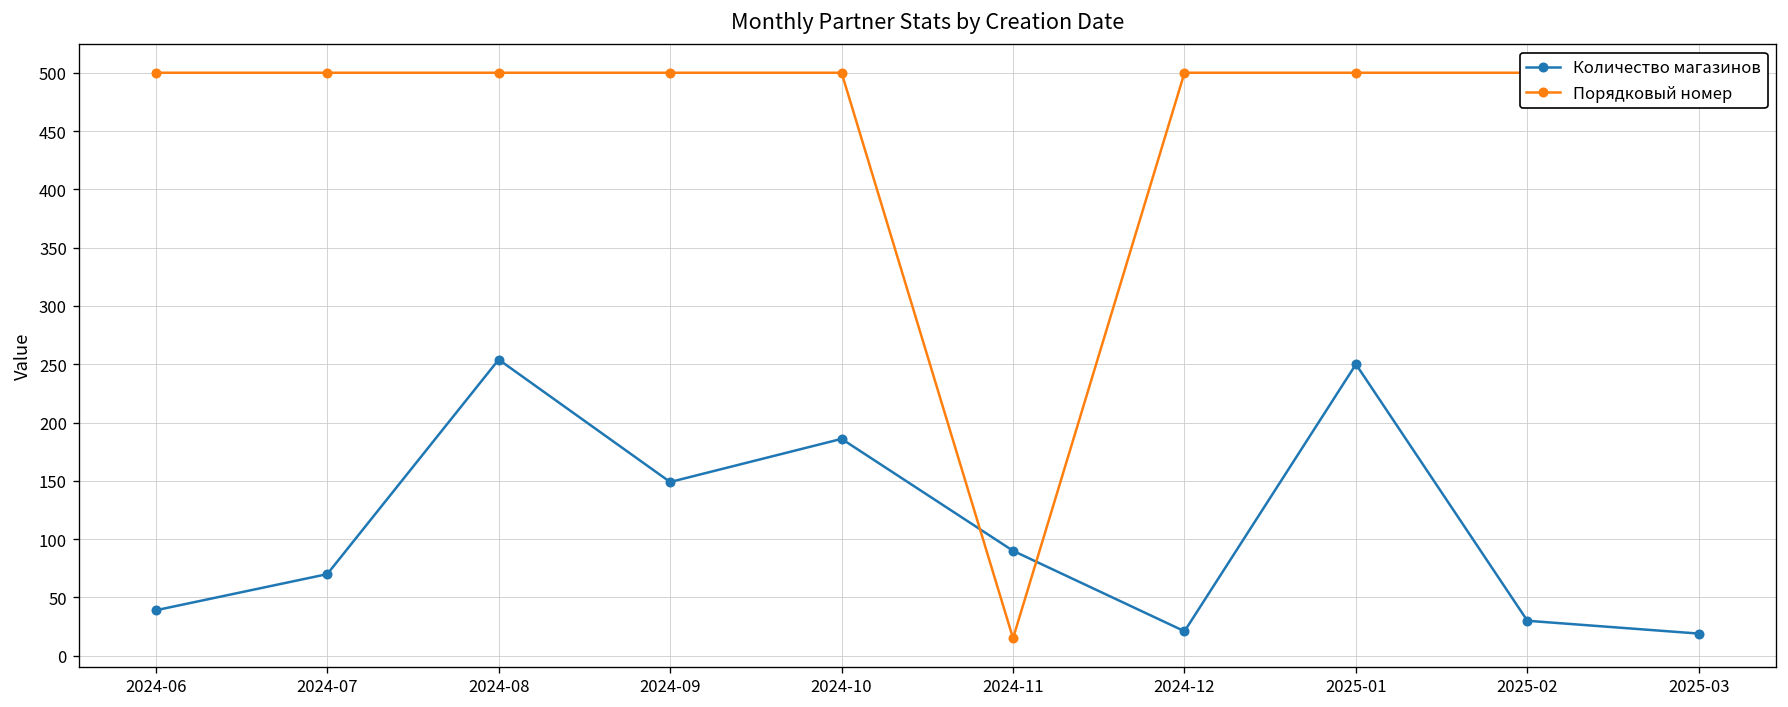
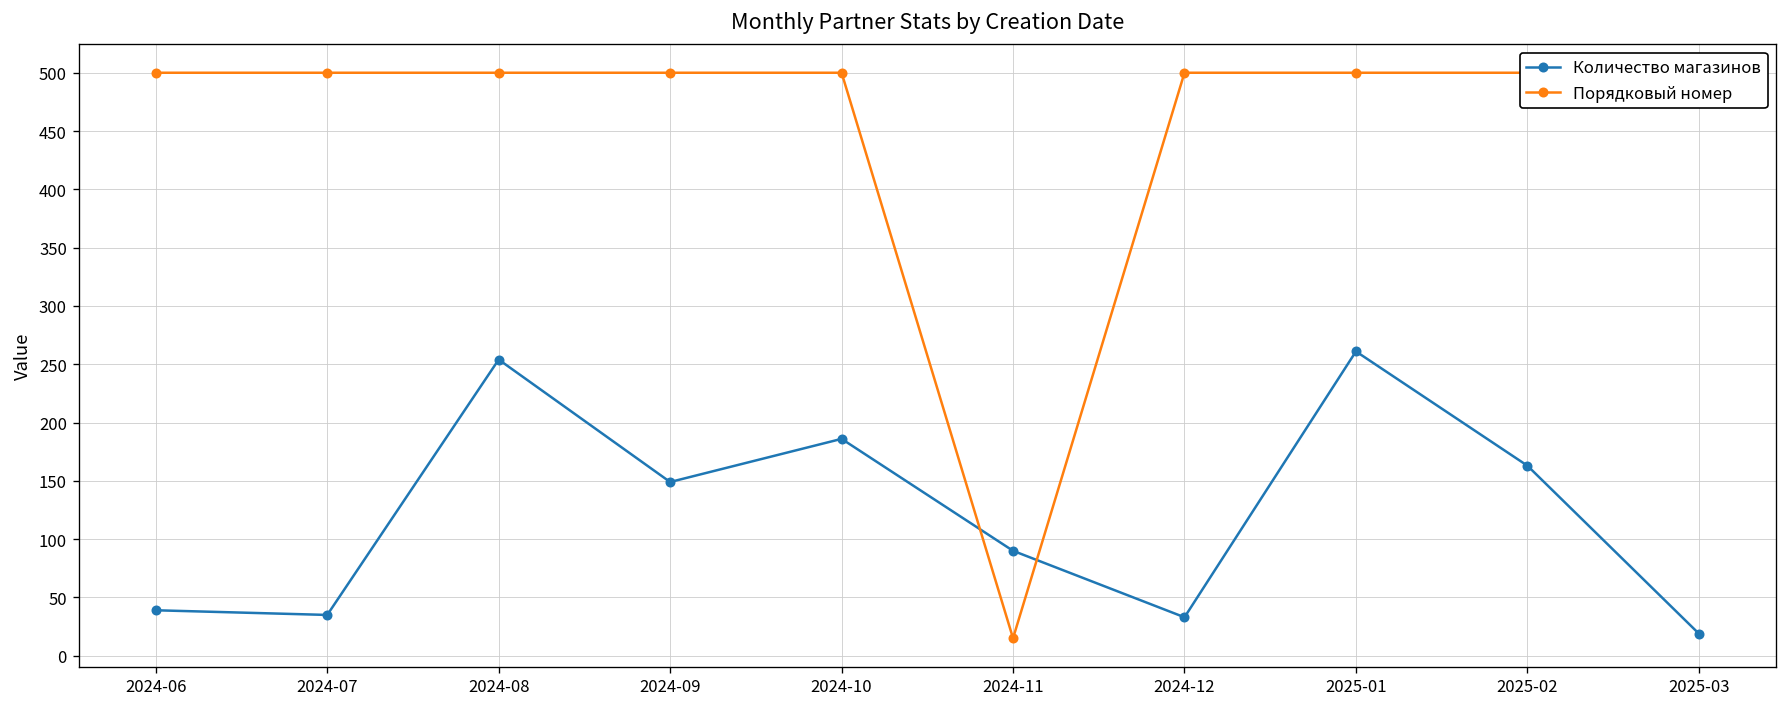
Количество магазинов, 2024-07: 70 -> 40
Количество магазинов, 2024-12: 20 -> 30
Количество магазинов, 2025-01: 250 -> 260
Количество магазинов, 2025-02: 30 -> 160
